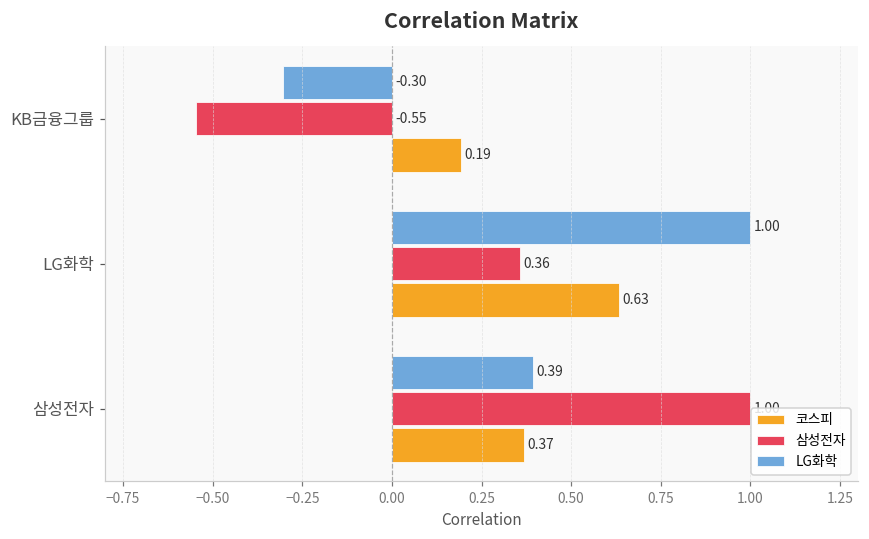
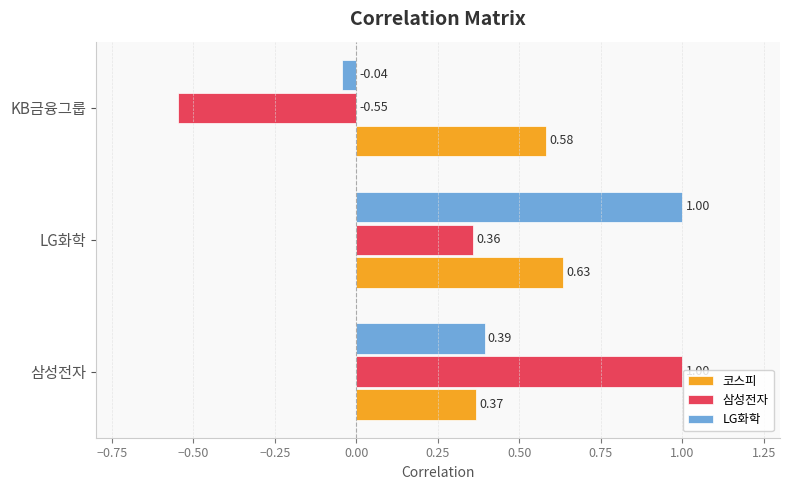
LG화학, KB금융그룹: -0.30 -> -0.04
코스피, KB금융그룹: 0.19 -> 0.58
